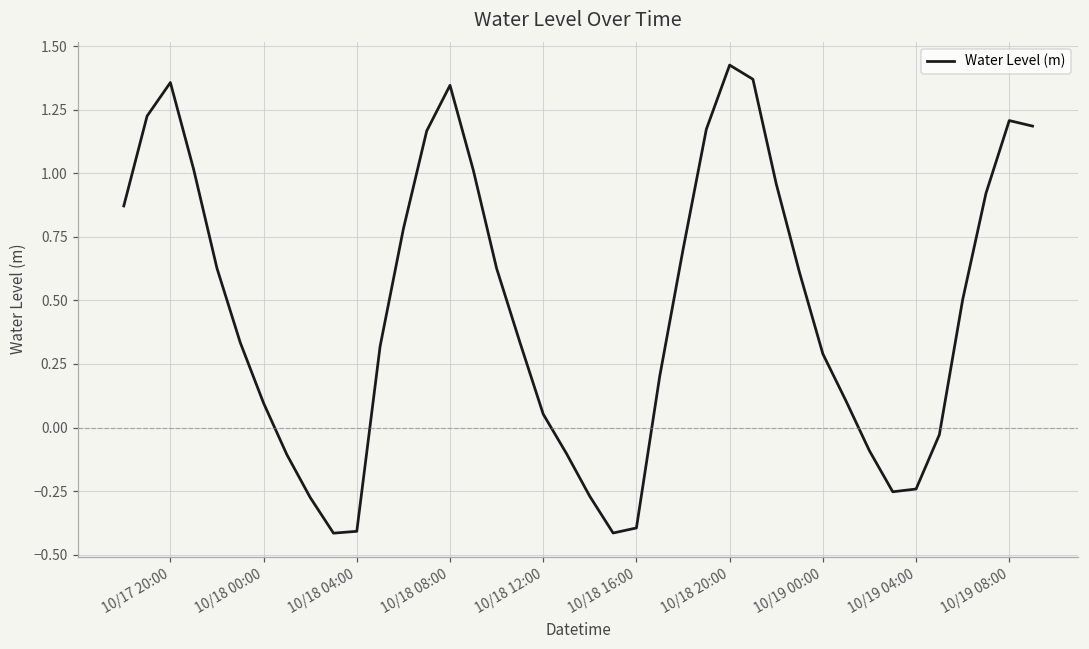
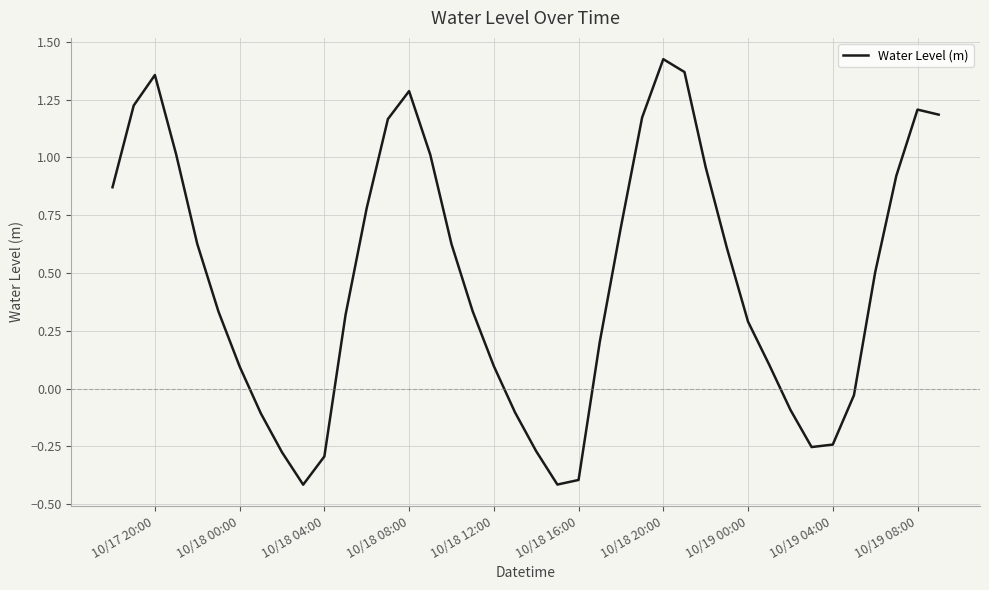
10/18 04:00: -0.41 -> -0.29
10/18 08:00: 1.35 -> 1.29
10/18 12:00: 0.05 -> 0.10
